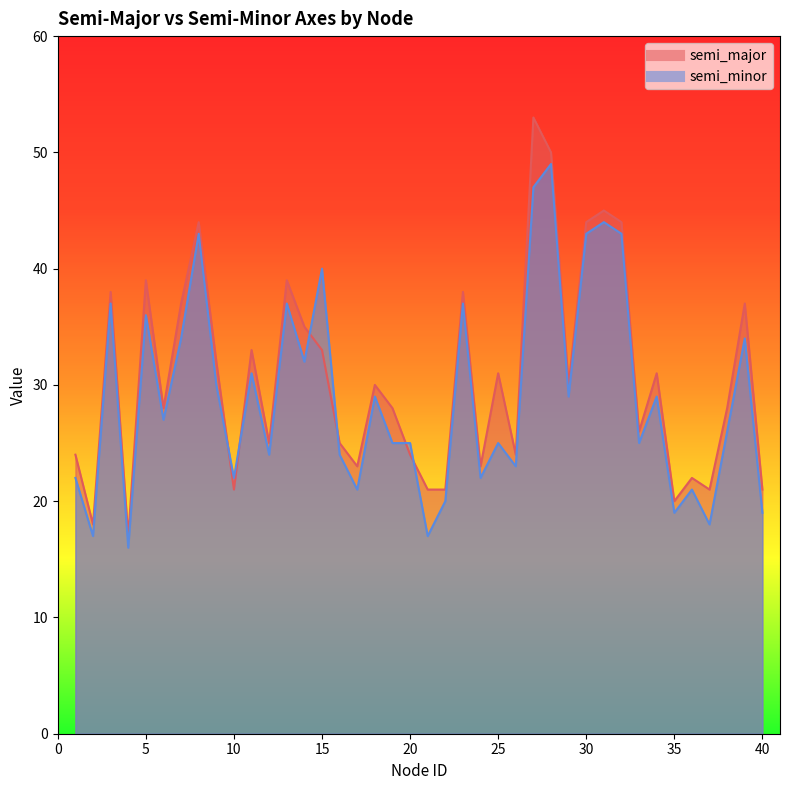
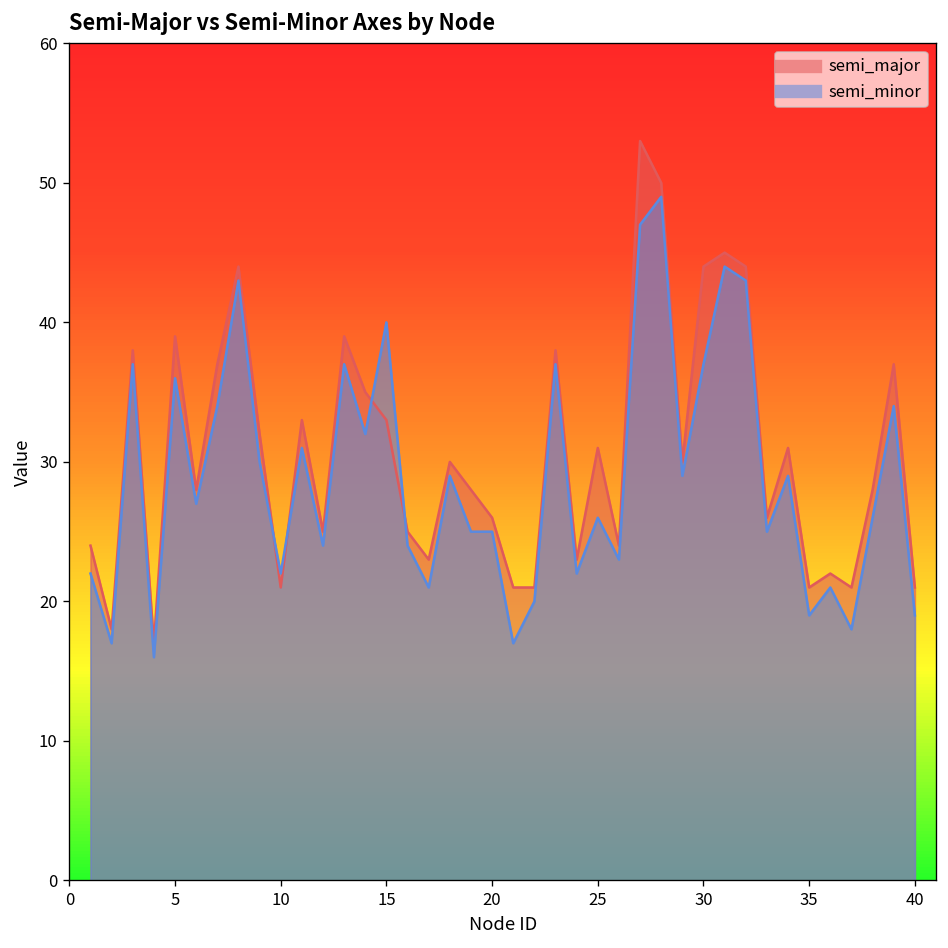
semi_major, 20: 24 -> 26
semi_minor, 25: 25 -> 26
semi_minor, 30: 43 -> 37
semi_major, 35: 20 -> 21
